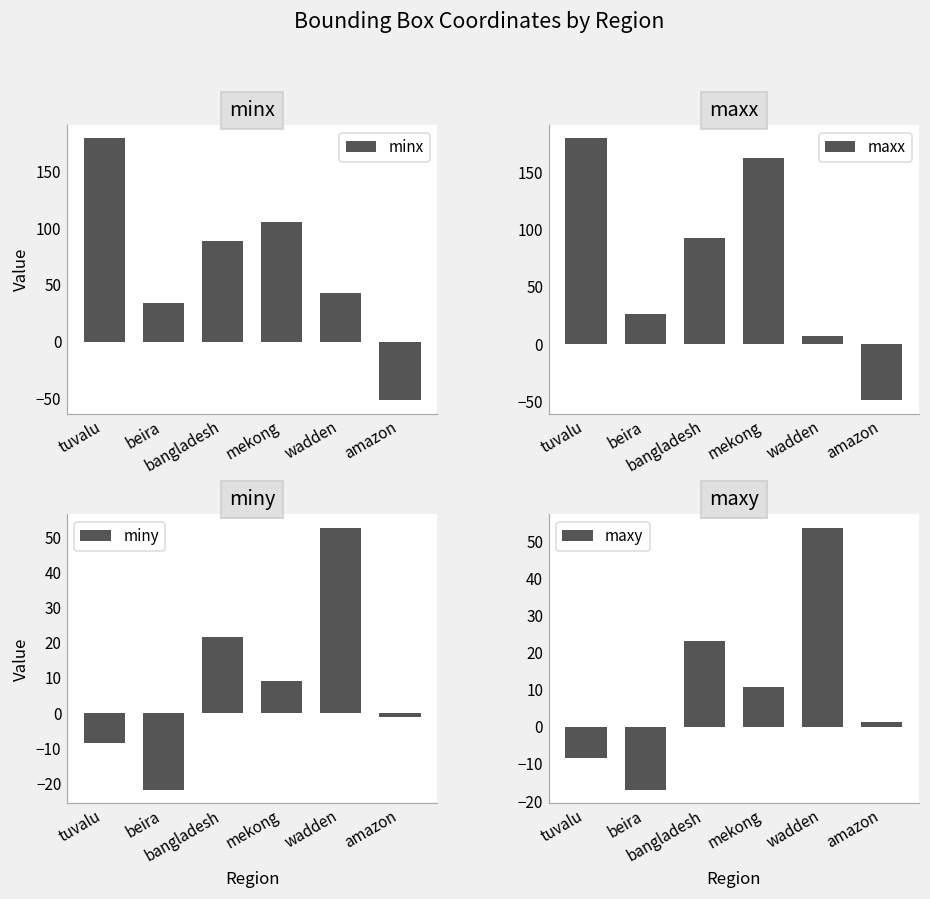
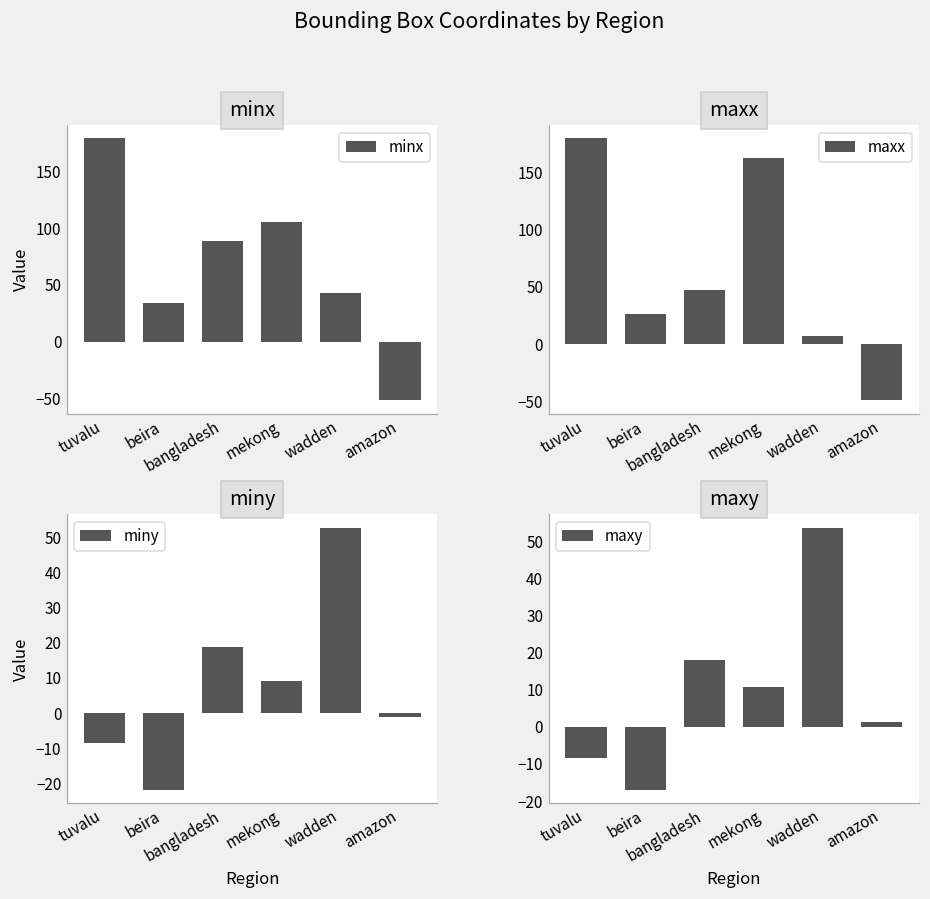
maxx, bangladesh: 92 -> 47
miny, bangladesh: 22 -> 19
maxy, bangladesh: 23 -> 18
